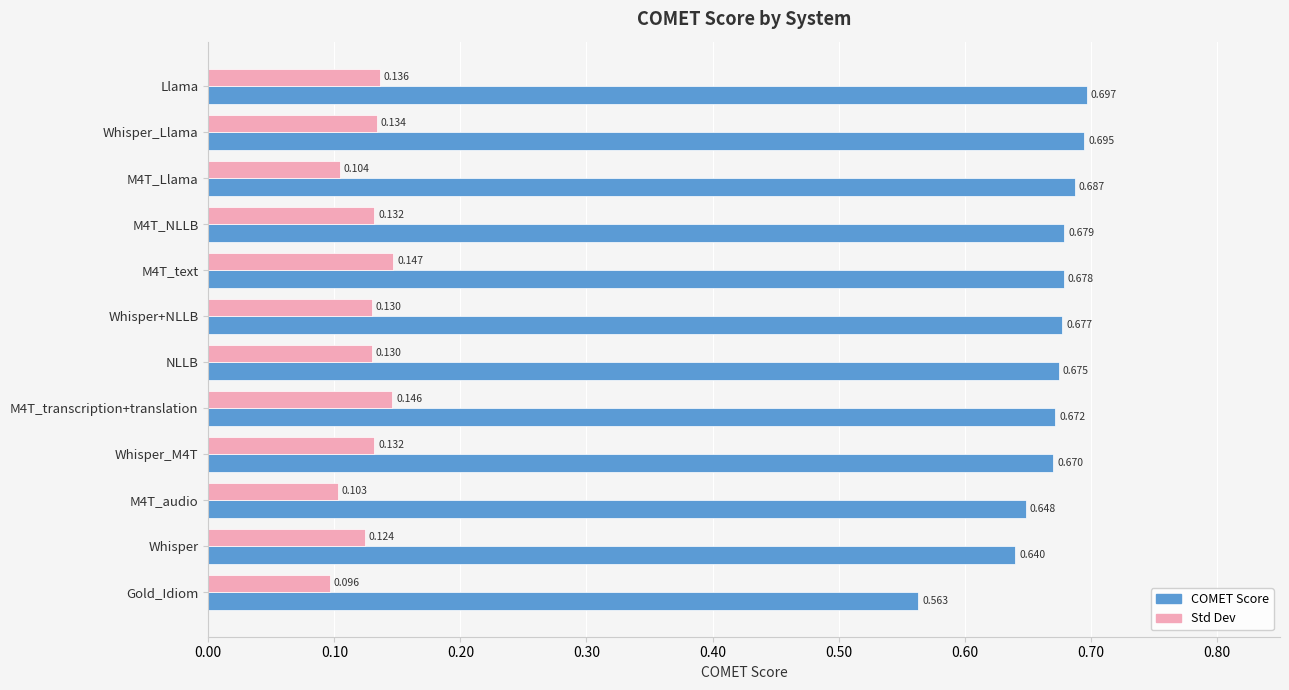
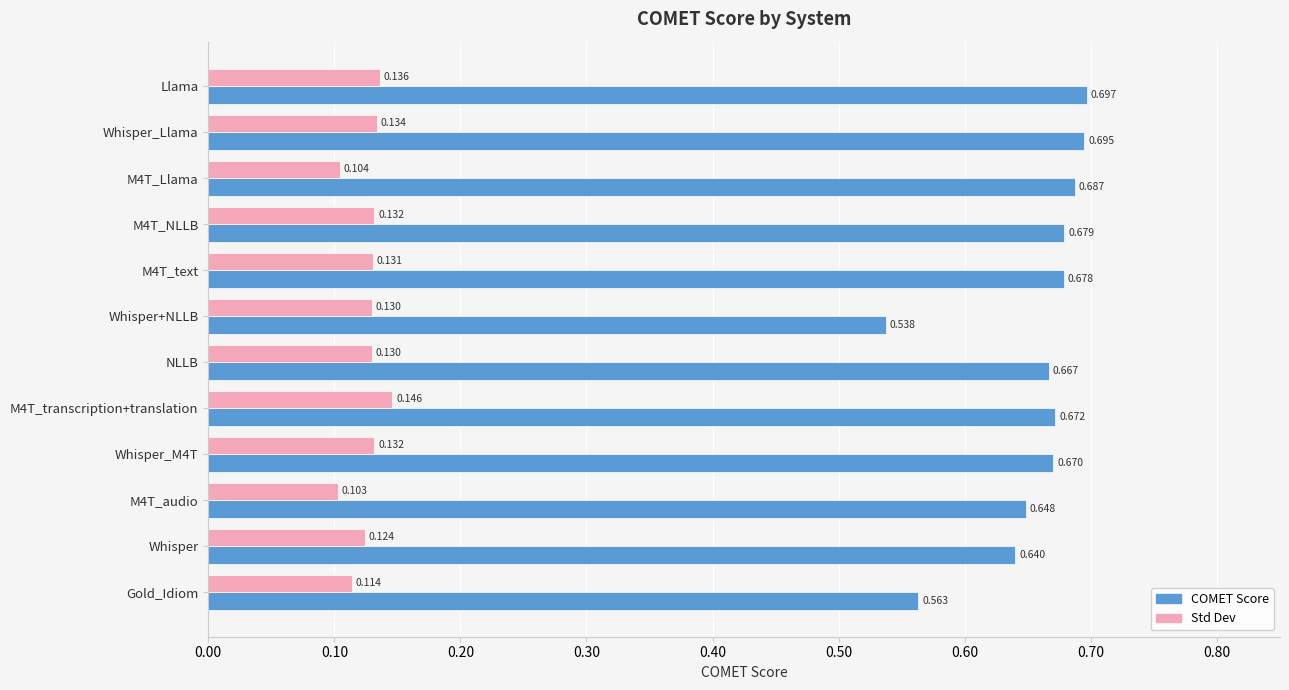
Std Dev, M4T_text: 0.147 -> 0.131
COMET Score, Whisper+NLLB: 0.677 -> 0.538
COMET Score, NLLB: 0.675 -> 0.667
Std Dev, Gold_Idiom: 0.096 -> 0.114
